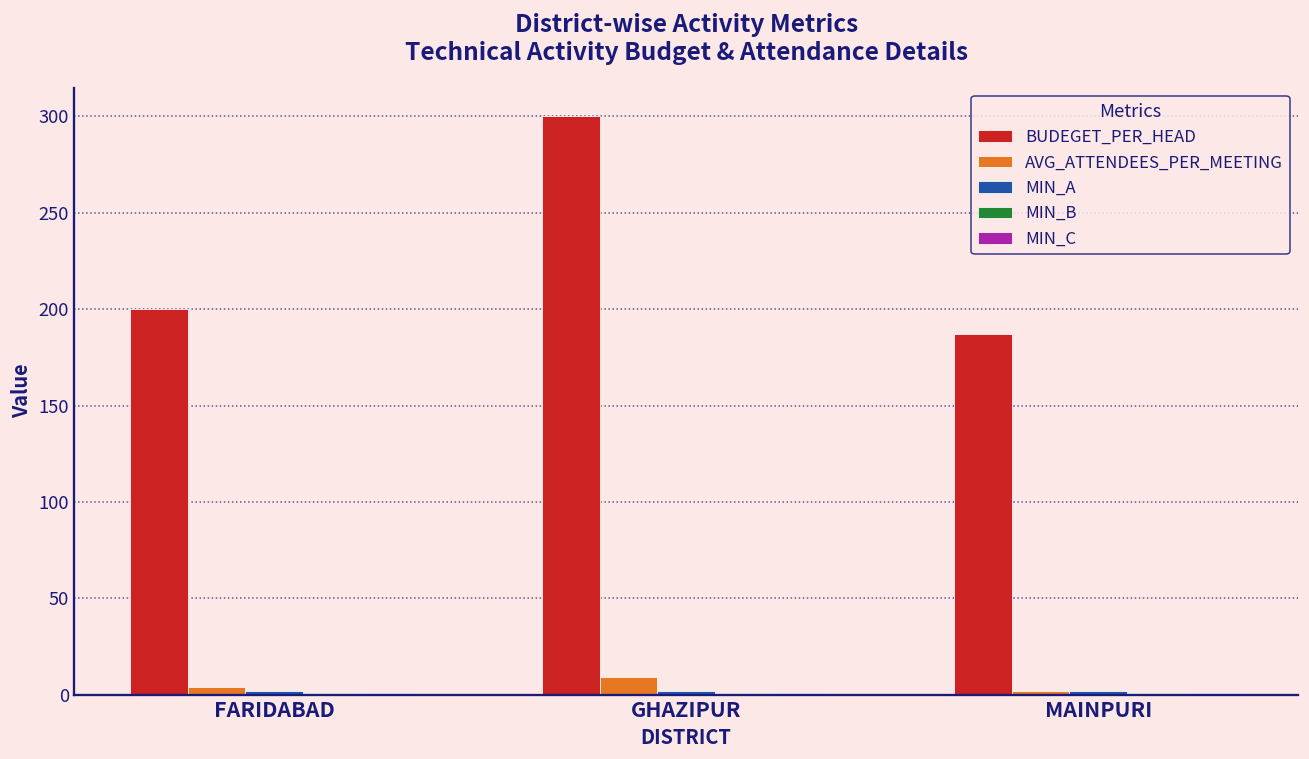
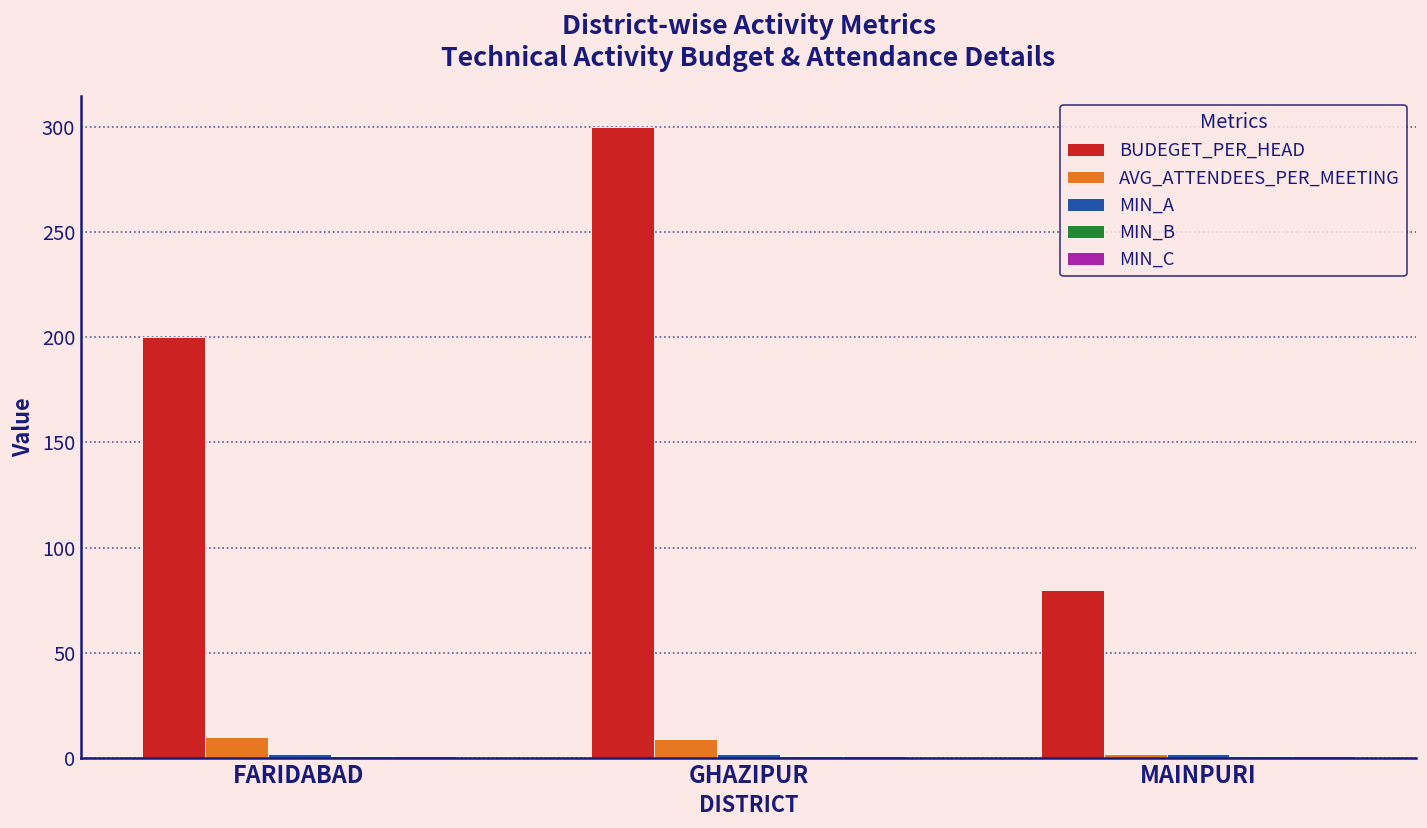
AVG_ATTENDEES_PER_MEETING, FARIDABAD: 4 -> 10
BUDEGET_PER_HEAD, MAINPURI: 187 -> 80
